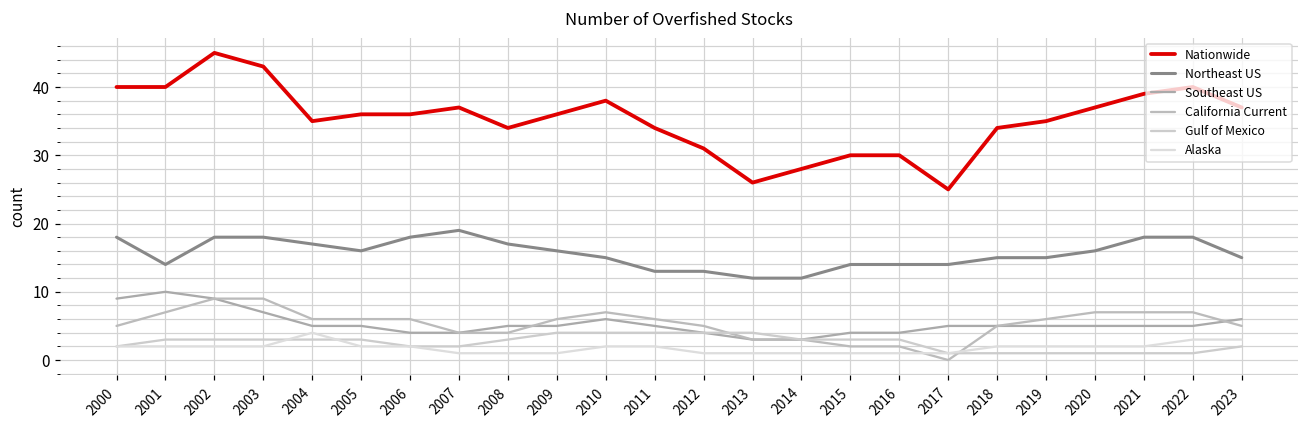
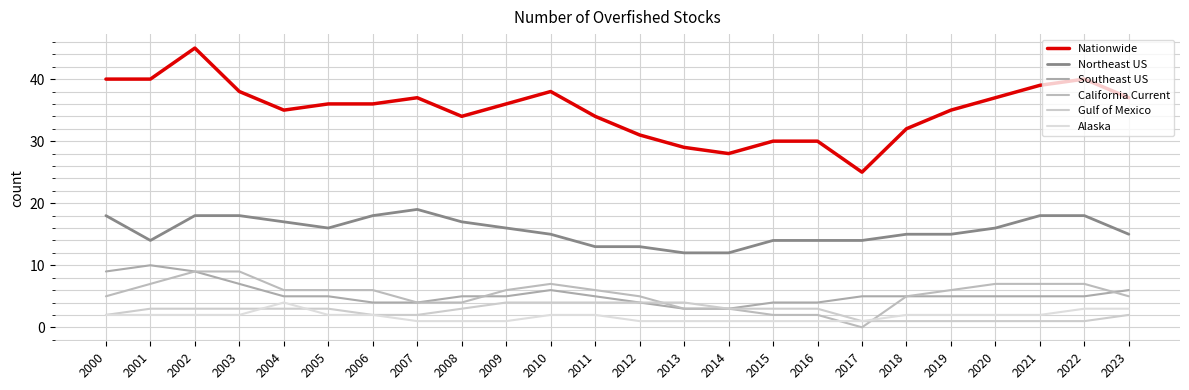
Nationwide, 2003: 43 -> 38
Nationwide, 2013: 26 -> 29
Nationwide, 2018: 34 -> 32
